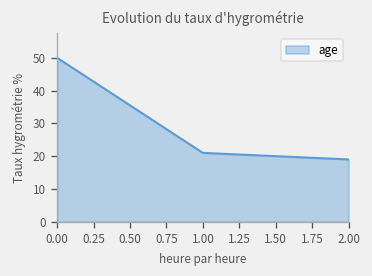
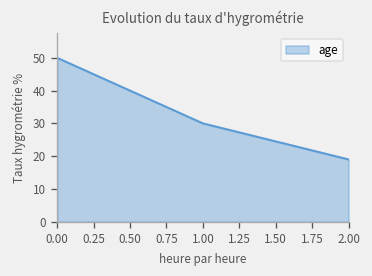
1.00: 21 -> 30
